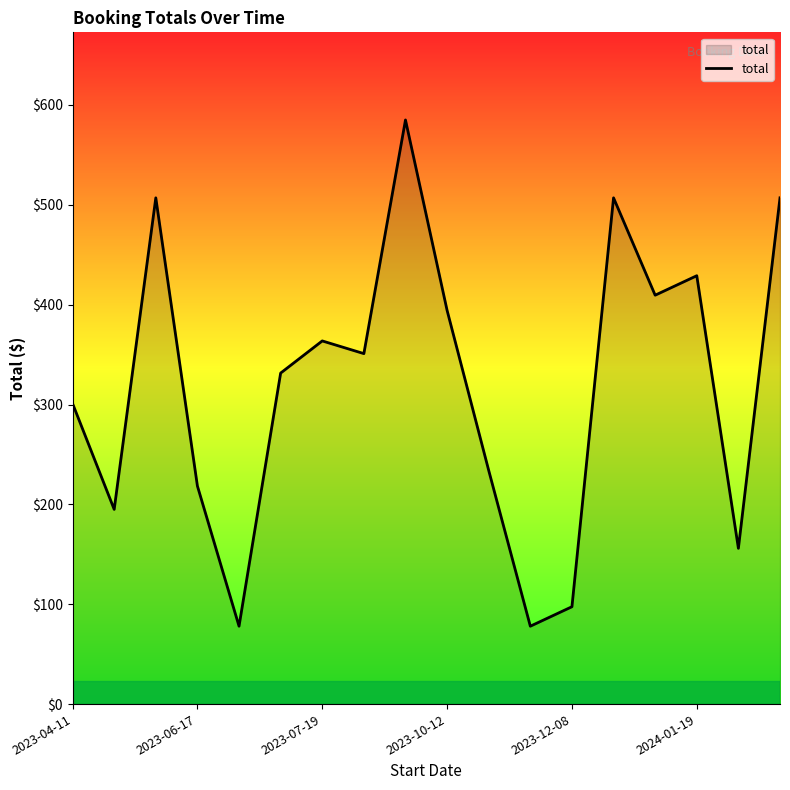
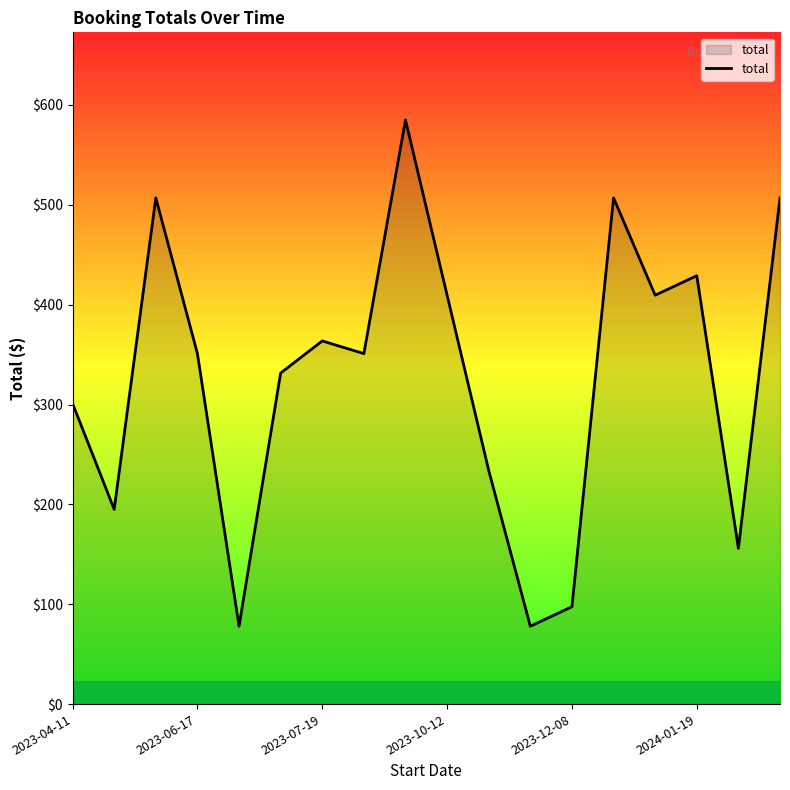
2023-06-17: $220 -> $350
2023-10-12: $390 -> $410
